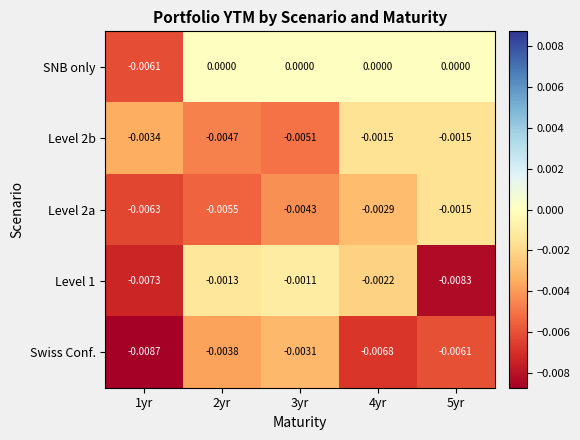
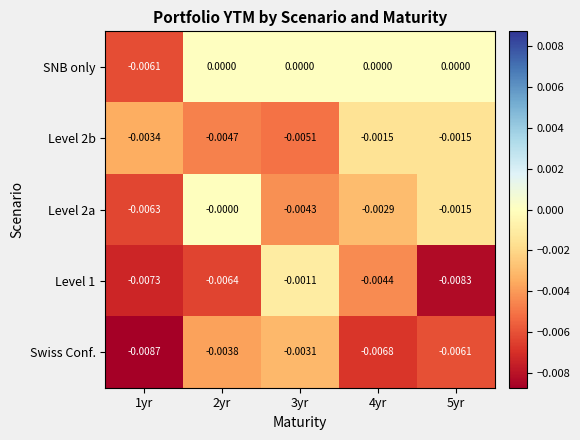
Level 2a, 2yr: -0.0055 -> -0.0000
Level 1, 2yr: -0.0013 -> -0.0064
Level 1, 4yr: -0.0022 -> -0.0044
